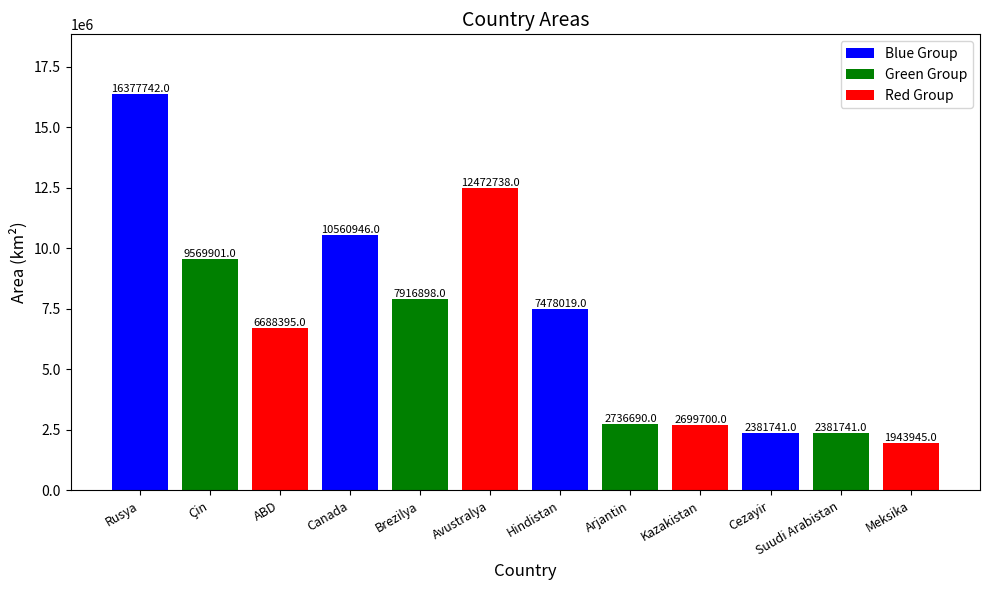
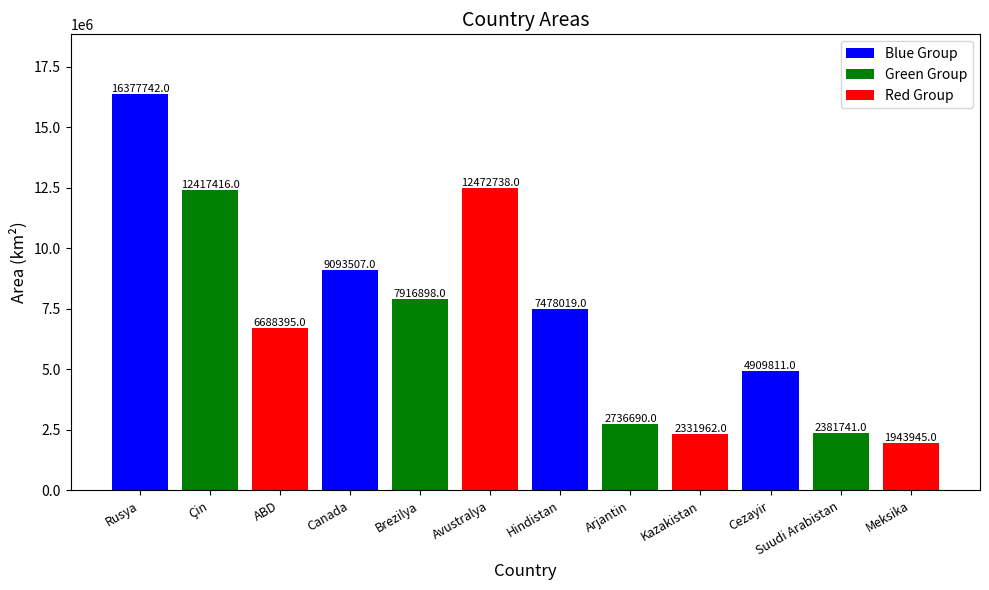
Çin: 9569901.0 -> 12417416.0
Canada: 10560946.0 -> 9093507.0
Kazakistan: 2699700.0 -> 2331962.0
Cezayir: 2381741.0 -> 4909811.0
